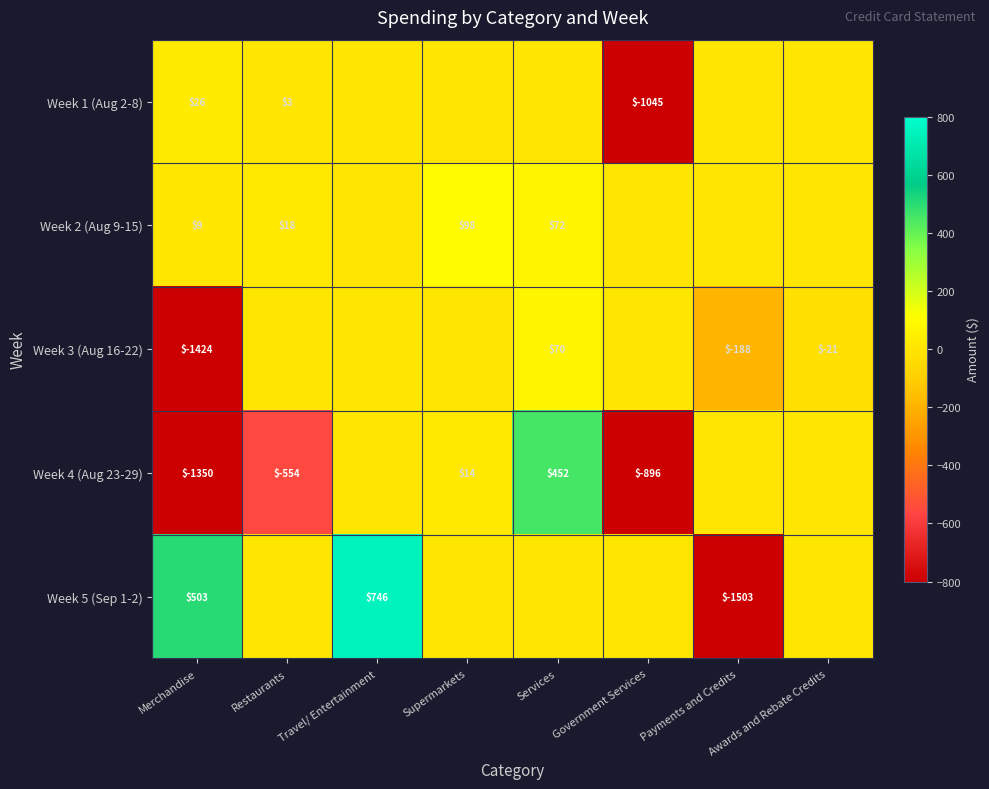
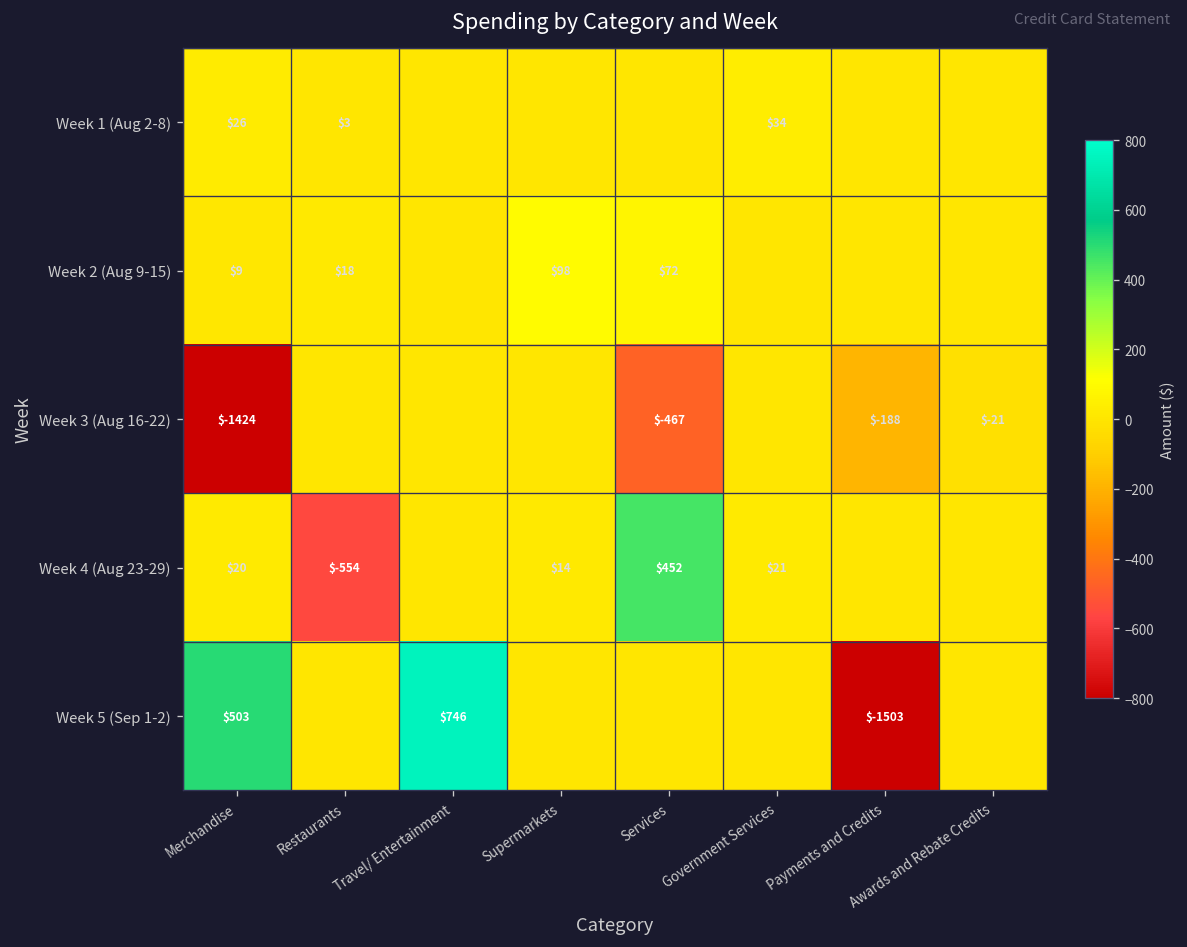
Week 1 (Aug 2-8), Government Services: $-1045 -> $34
Week 3 (Aug 16-22), Services: $70 -> $-467
Week 4 (Aug 23-29), Merchandise: $-1350 -> $20
Week 4 (Aug 23-29), Government Services: $-896 -> $21
